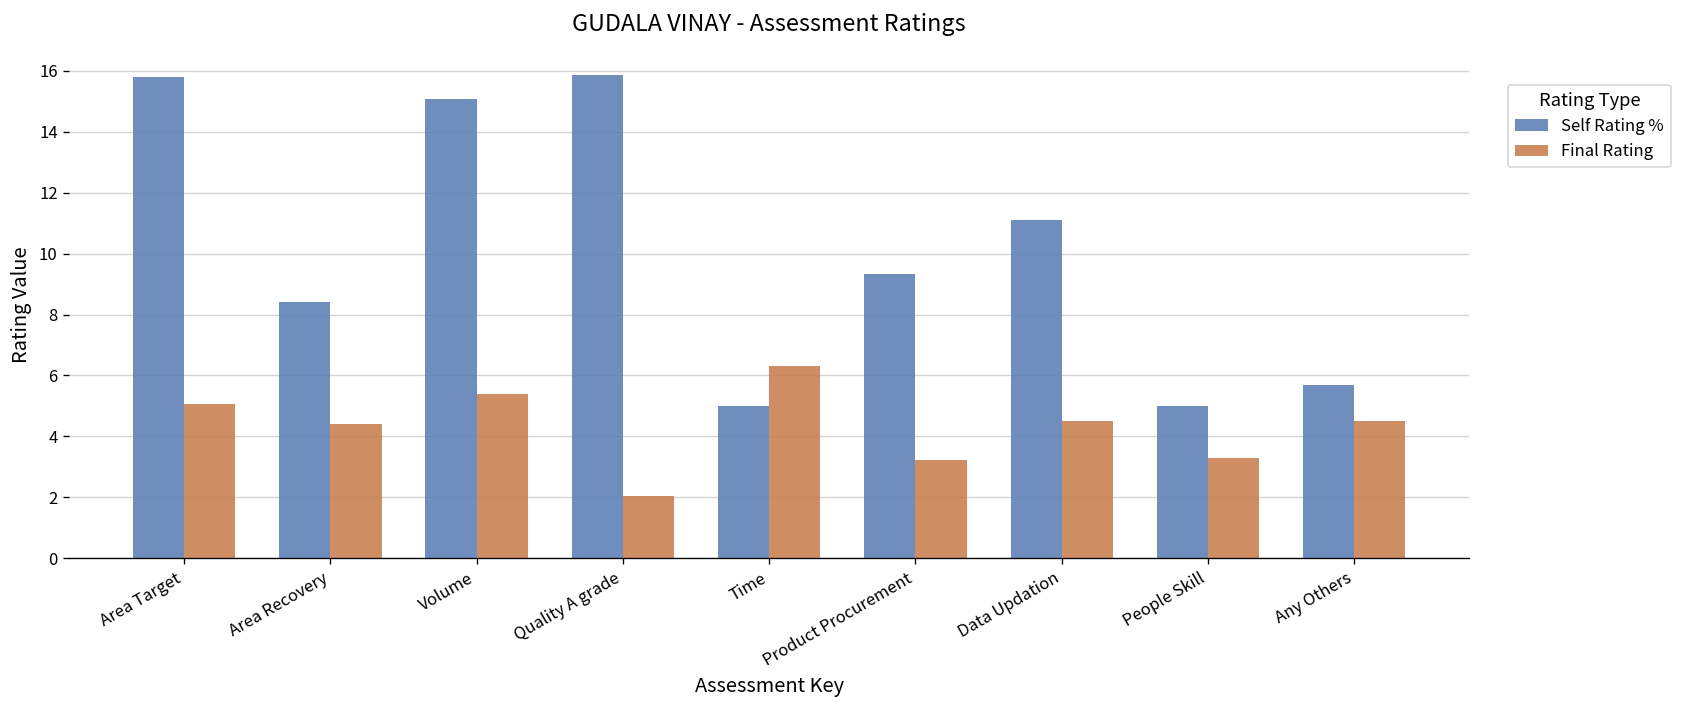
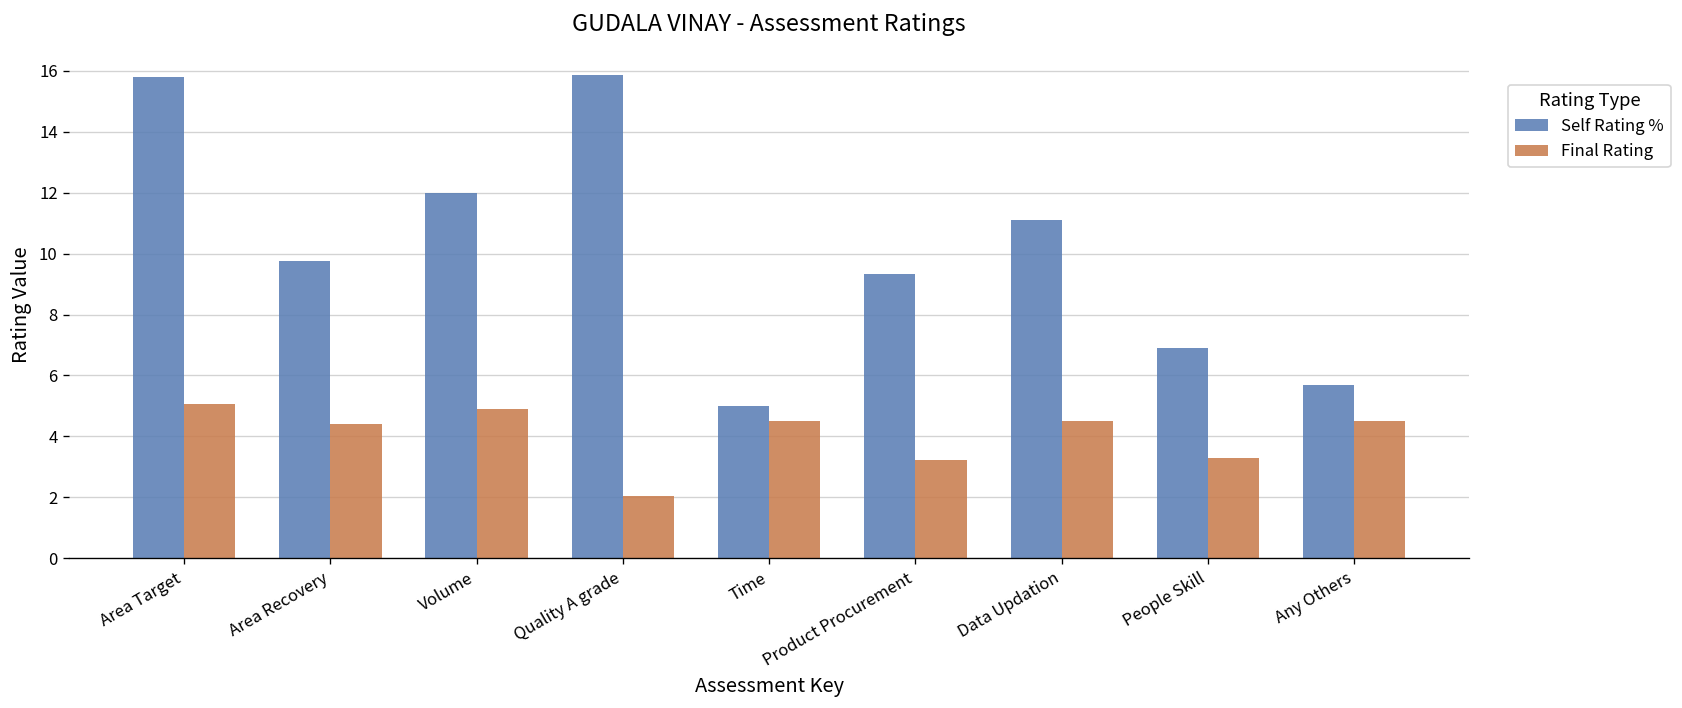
Self Rating %, Area Recovery: 8.4 -> 9.8
Self Rating %, Volume: 15.1 -> 12.0
Final Rating, Volume: 5.4 -> 4.9
Final Rating, Time: 6.3 -> 4.5
Self Rating %, People Skill: 5.0 -> 6.9
